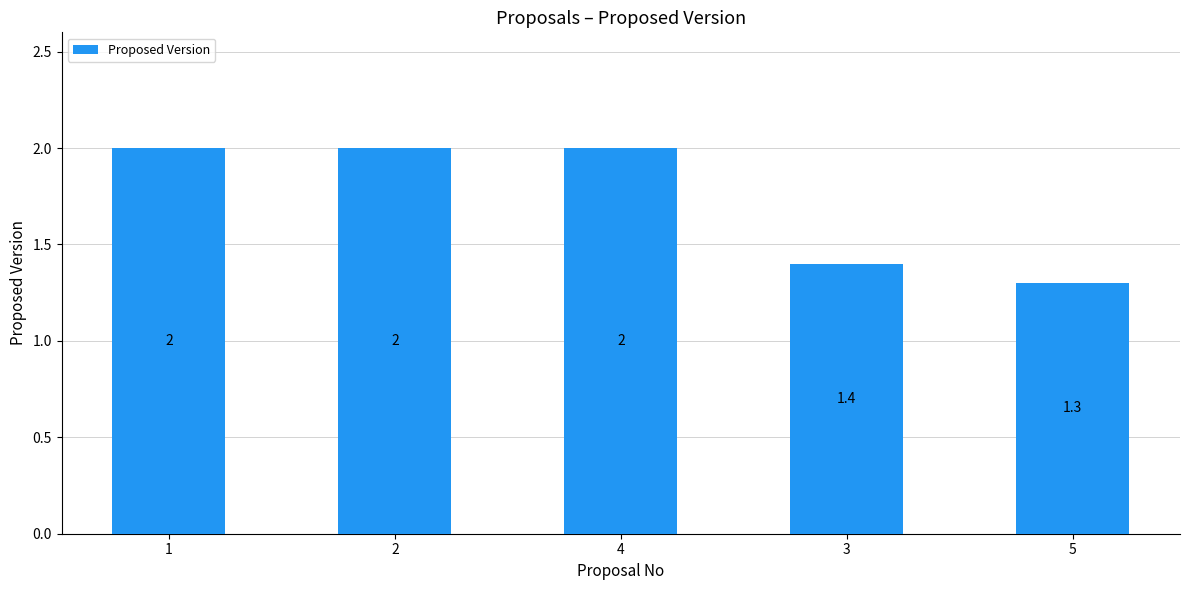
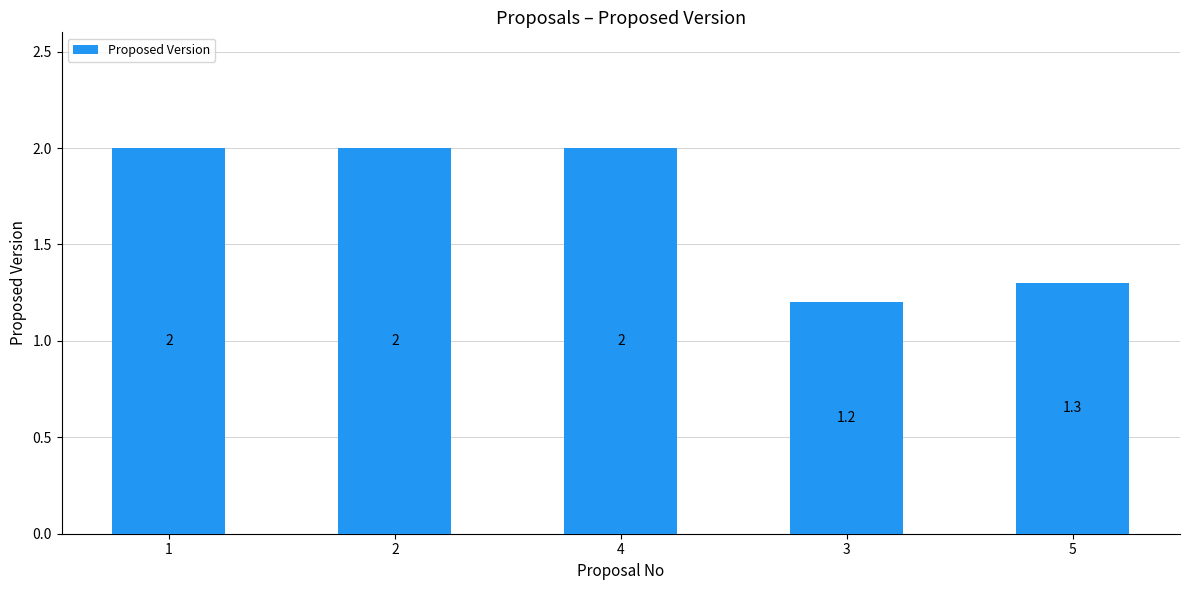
3: 1.4 -> 1.2
